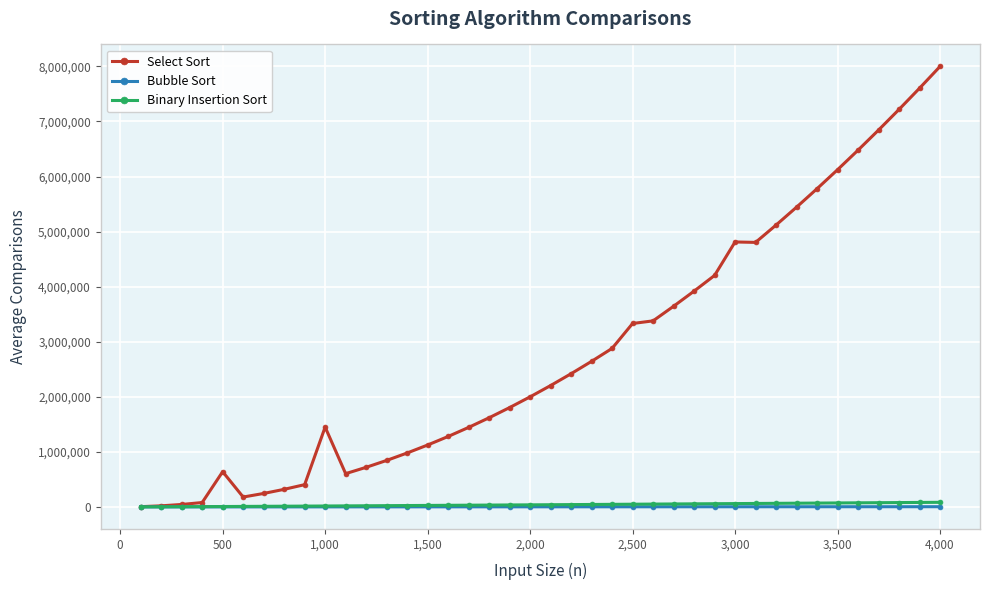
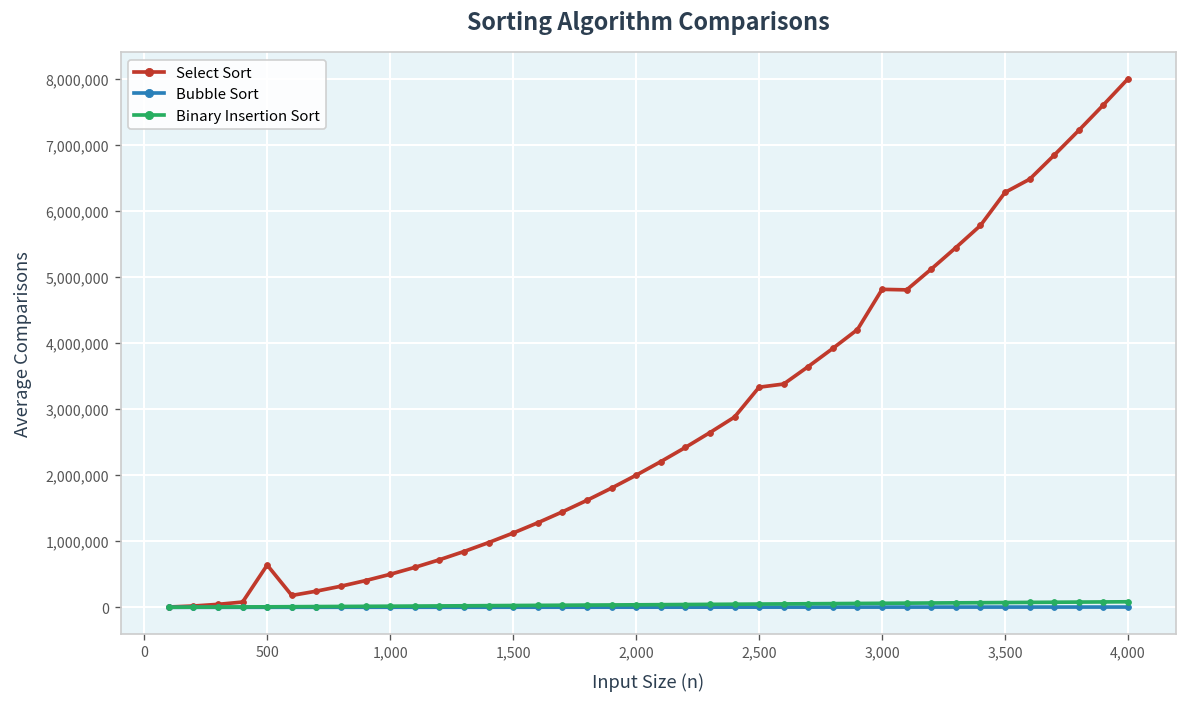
Select Sort, 1,000: 1,500,000 -> 500,000
Select Sort, 3,500: 6,100,000 -> 6,300,000
